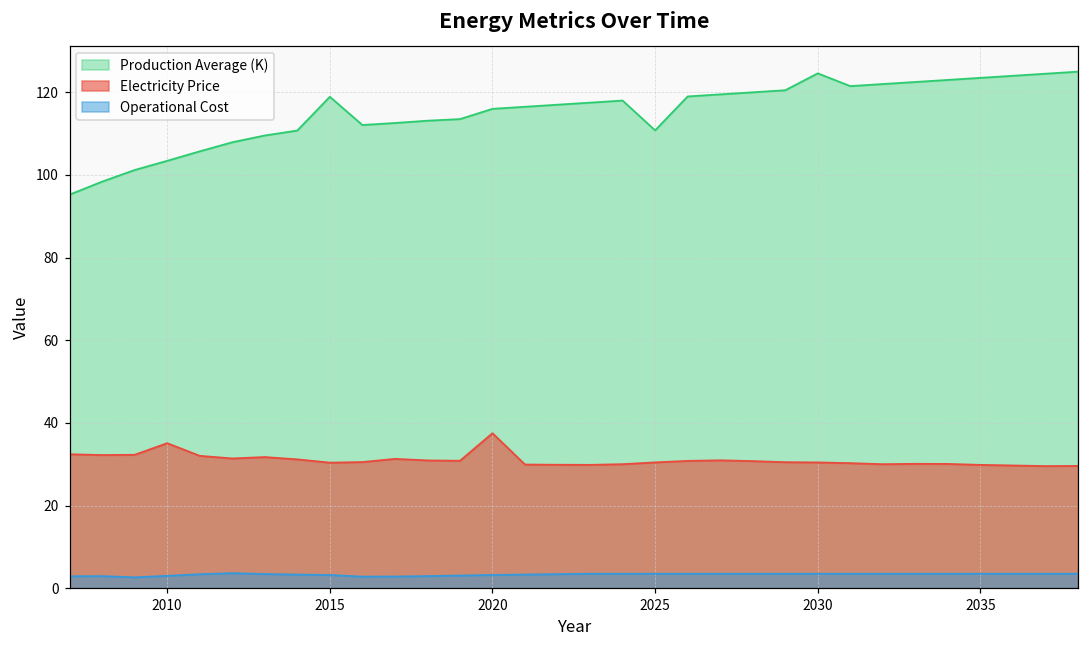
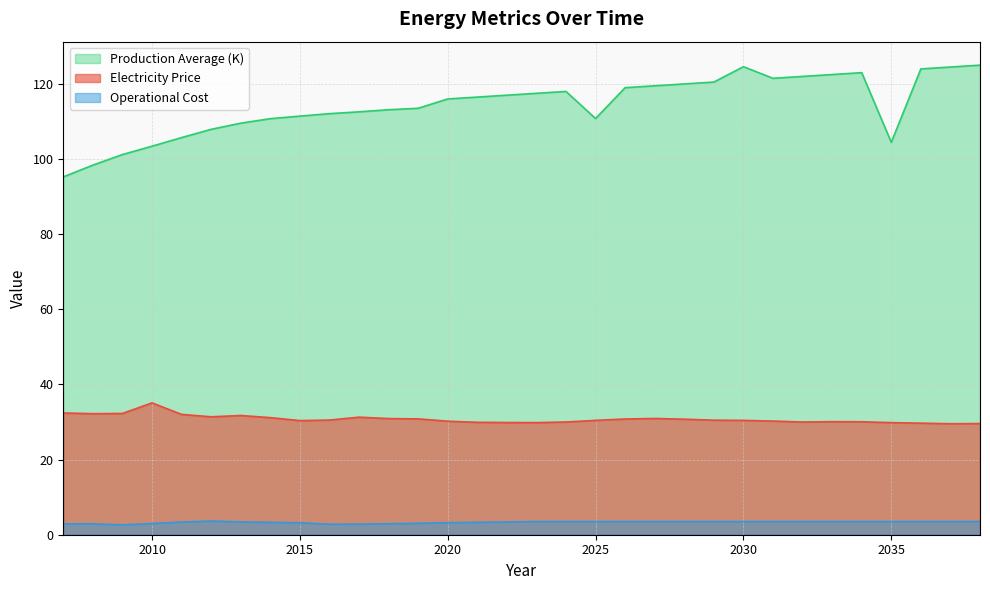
Production Average (K), 2015: 119 -> 111
Electricity Price, 2020: 38 -> 30
Production Average (K), 2035: 124 -> 104
